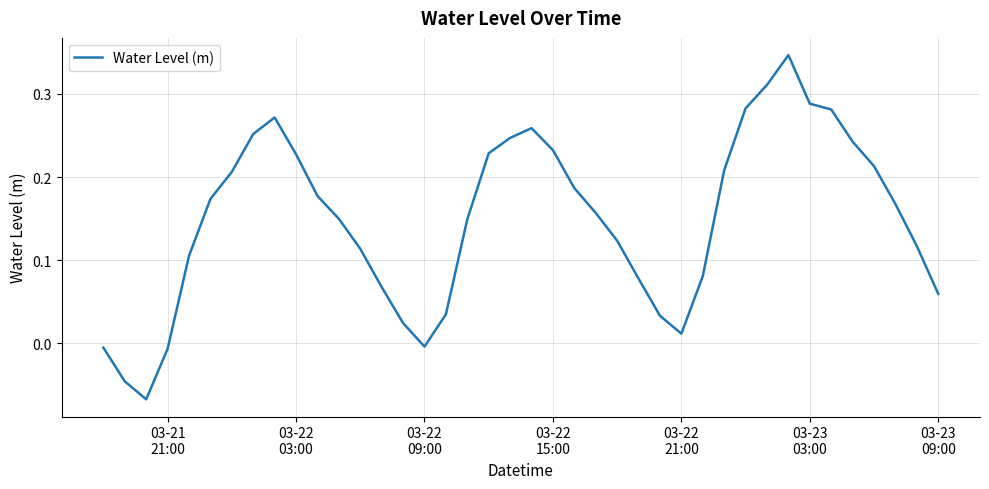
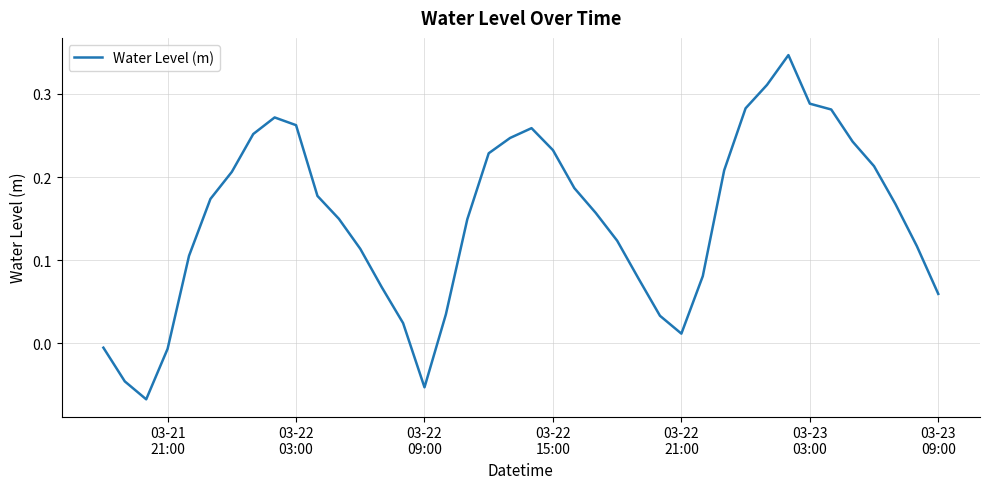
03-22 03:00: 0.23 -> 0.26
03-22 09:00: 0.00 -> -0.05
